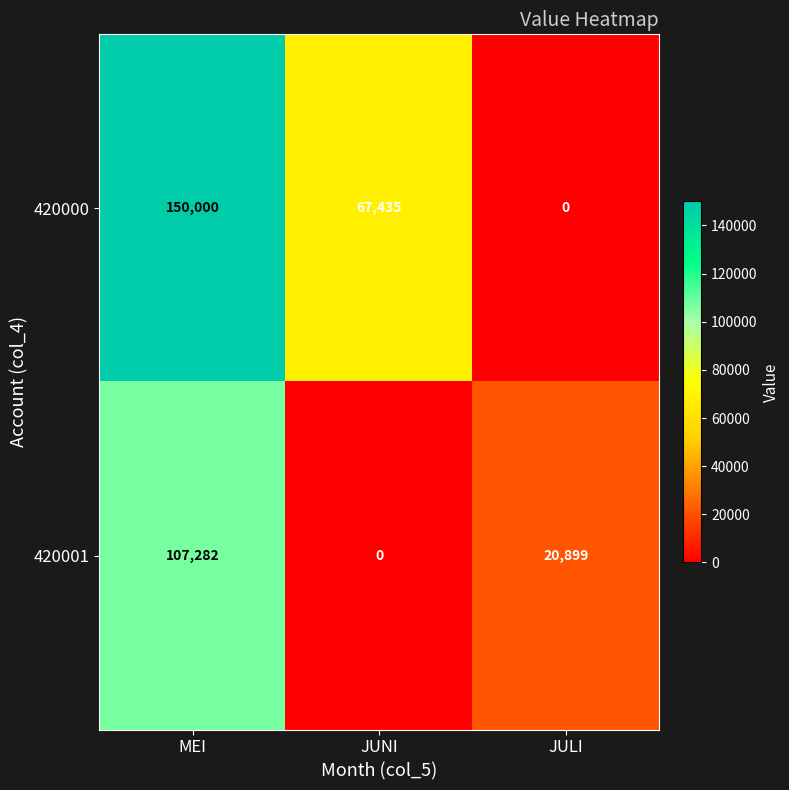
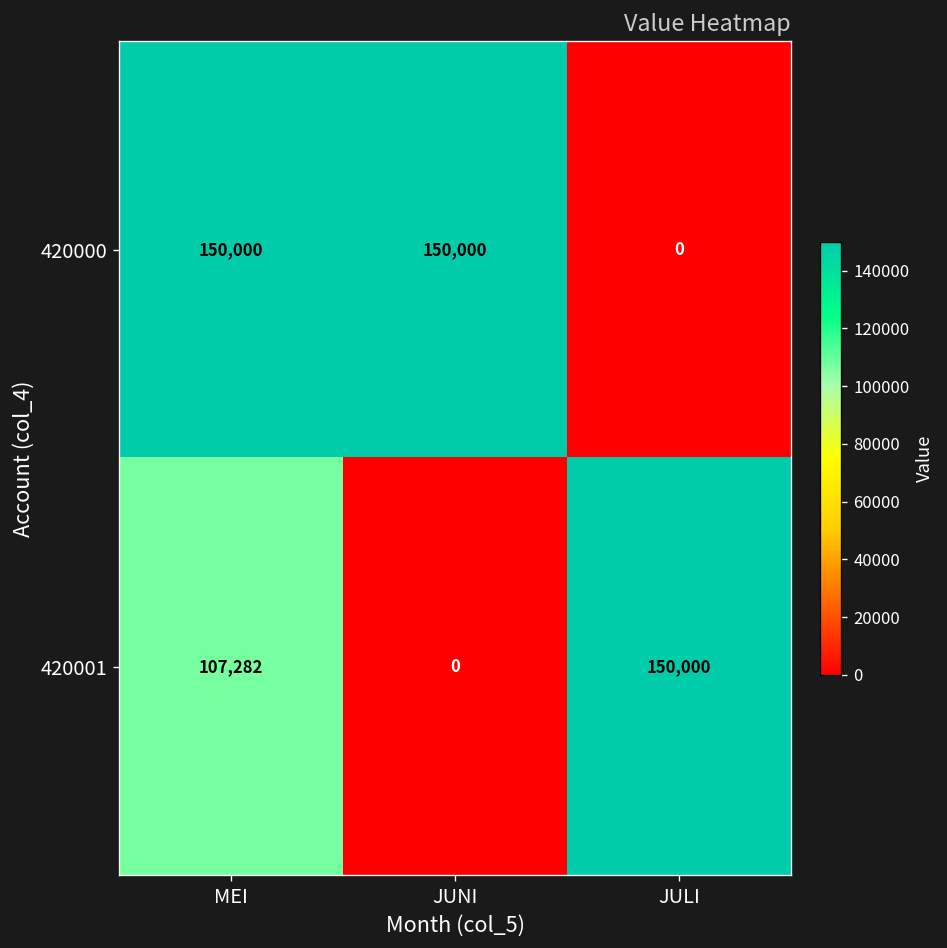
420000, JUNI: 67,435 -> 150,000
420001, JULI: 20,899 -> 150,000
